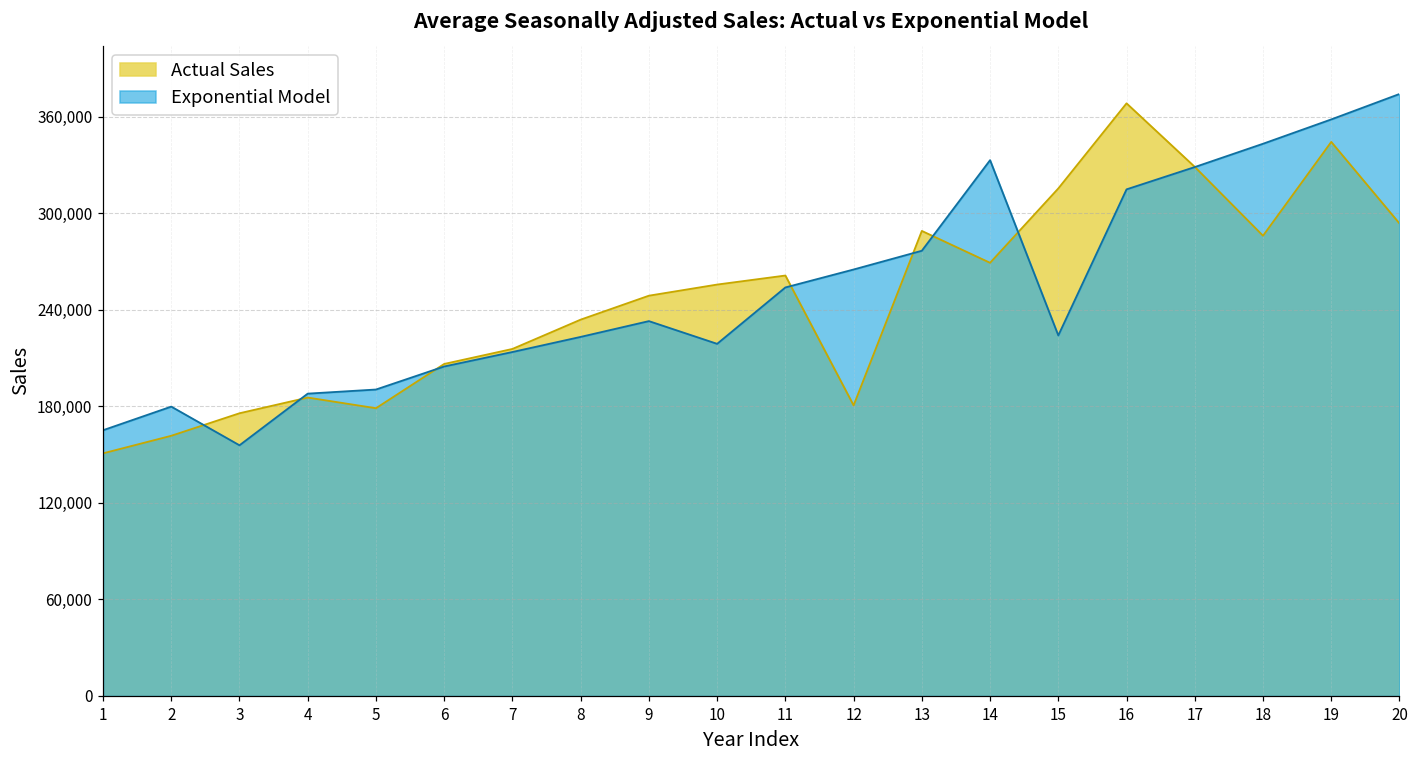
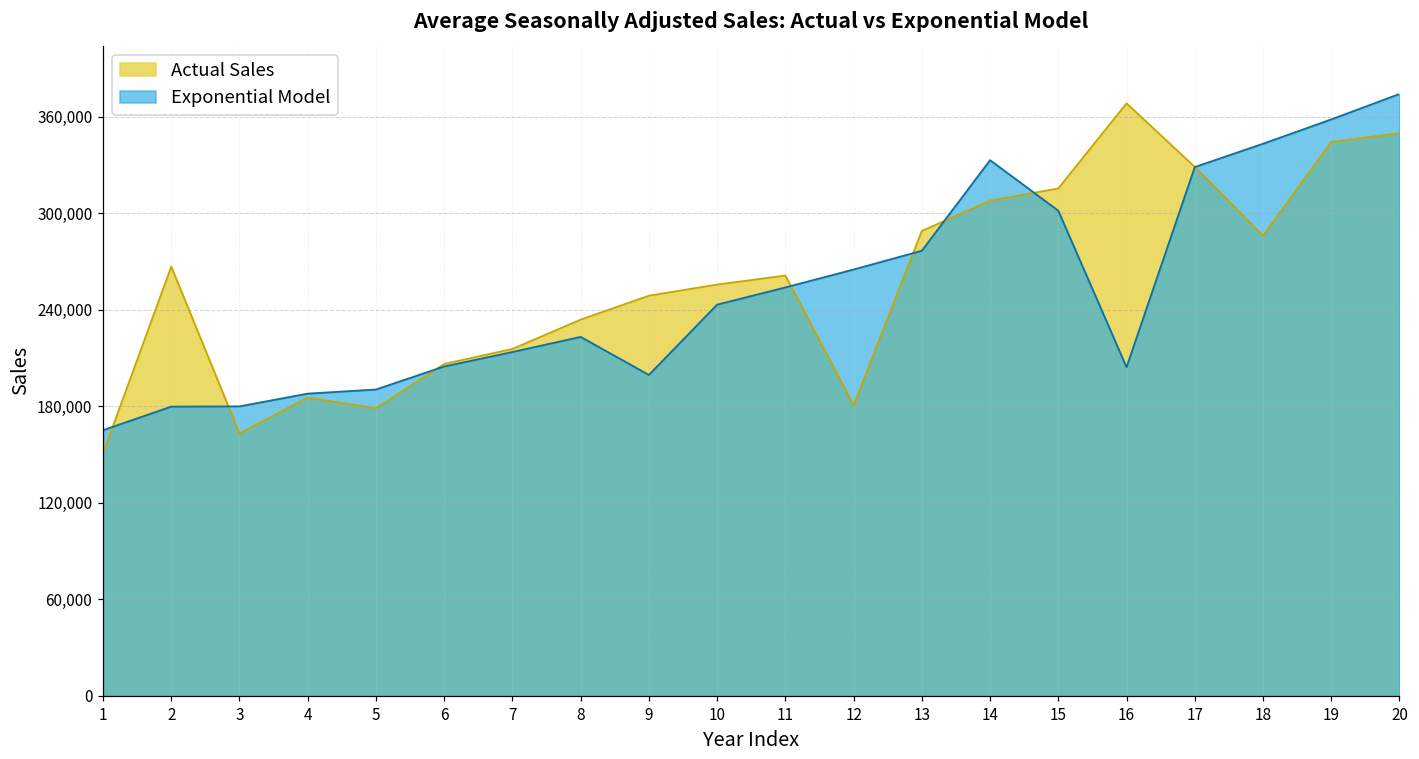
Actual Sales, 2: 162,000 -> 267,000
Actual Sales, 3: 176,000 -> 163,000
Exponential Model, 3: 156,000 -> 180,000
Exponential Model, 9: 233,000 -> 200,000
Exponential Model, 10: 219,000 -> 243,000
Actual Sales, 14: 269,000 -> 308,000
Exponential Model, 15: 224,000 -> 302,000
Exponential Model, 16: 315,000 -> 204,000
Actual Sales, 20: 294,000 -> 350,000
